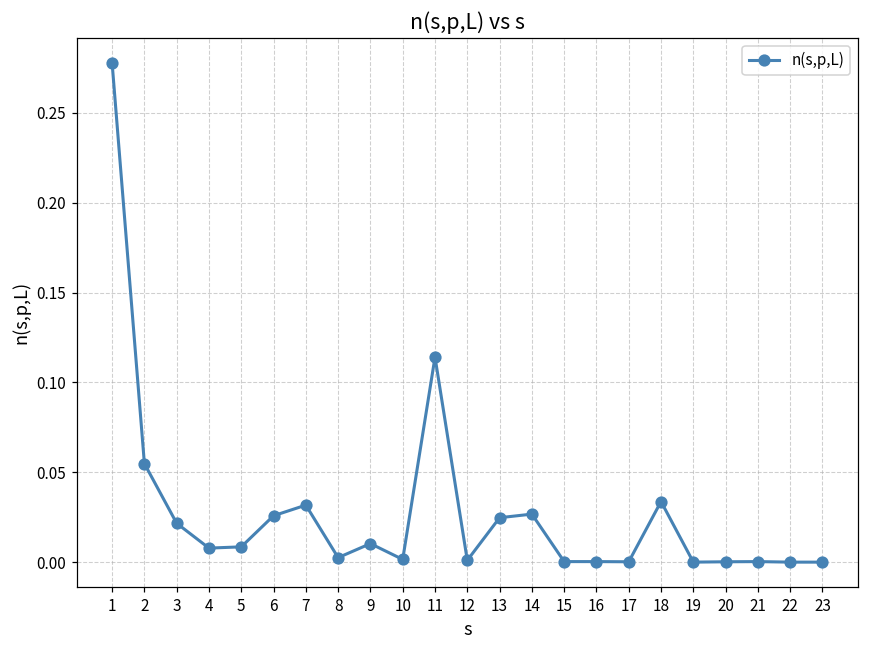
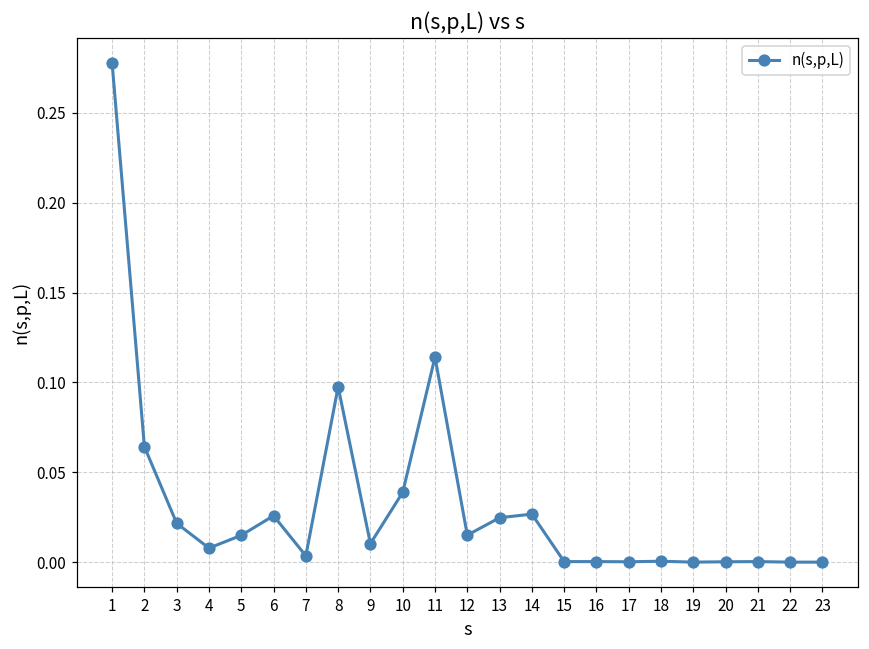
2: 0.055 -> 0.064
5: 0.009 -> 0.015
7: 0.032 -> 0.004
8: 0.003 -> 0.098
10: 0.002 -> 0.039
12: 0.001 -> 0.015
18: 0.034 -> 0.001
